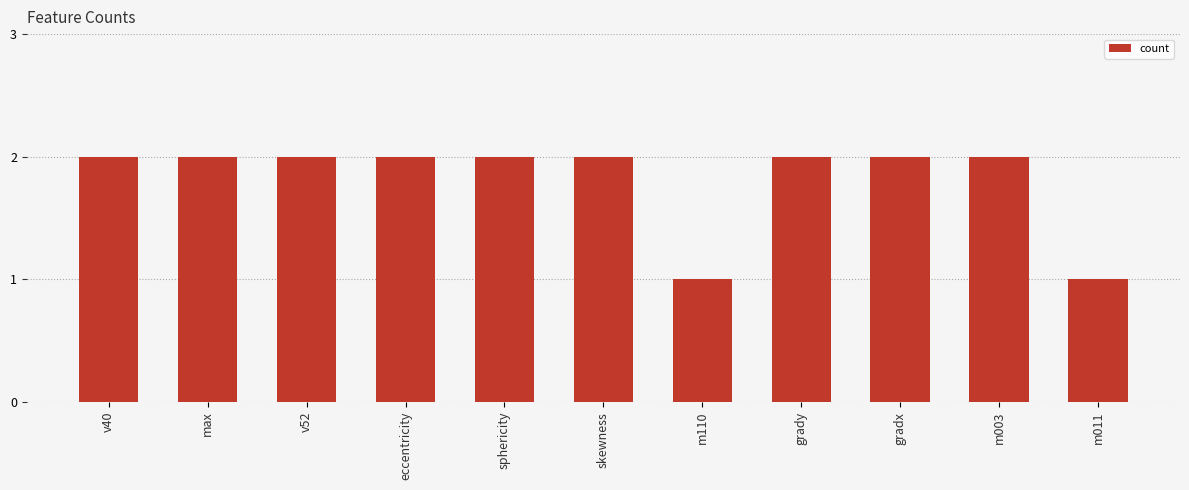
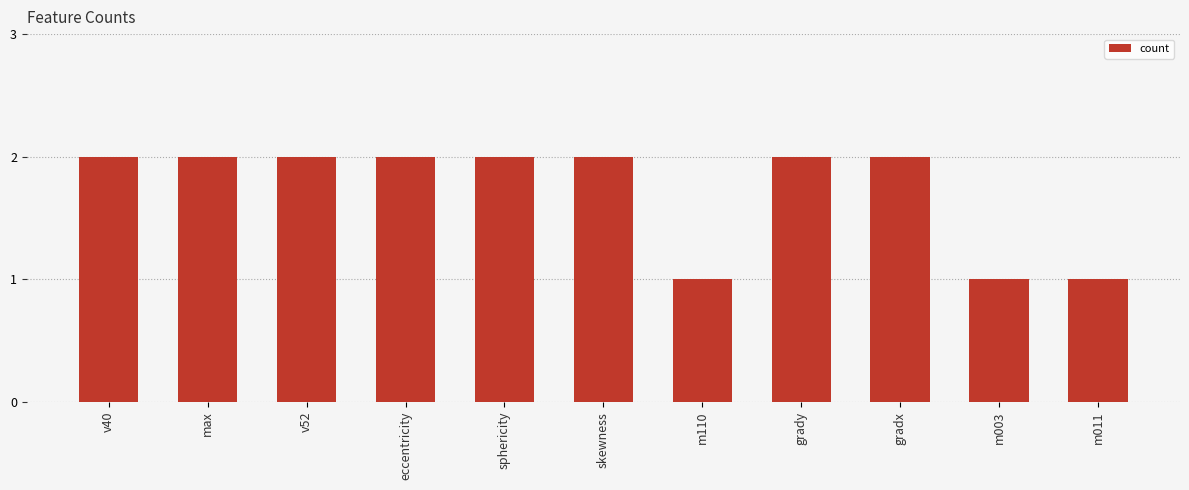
m003: 2 -> 1
